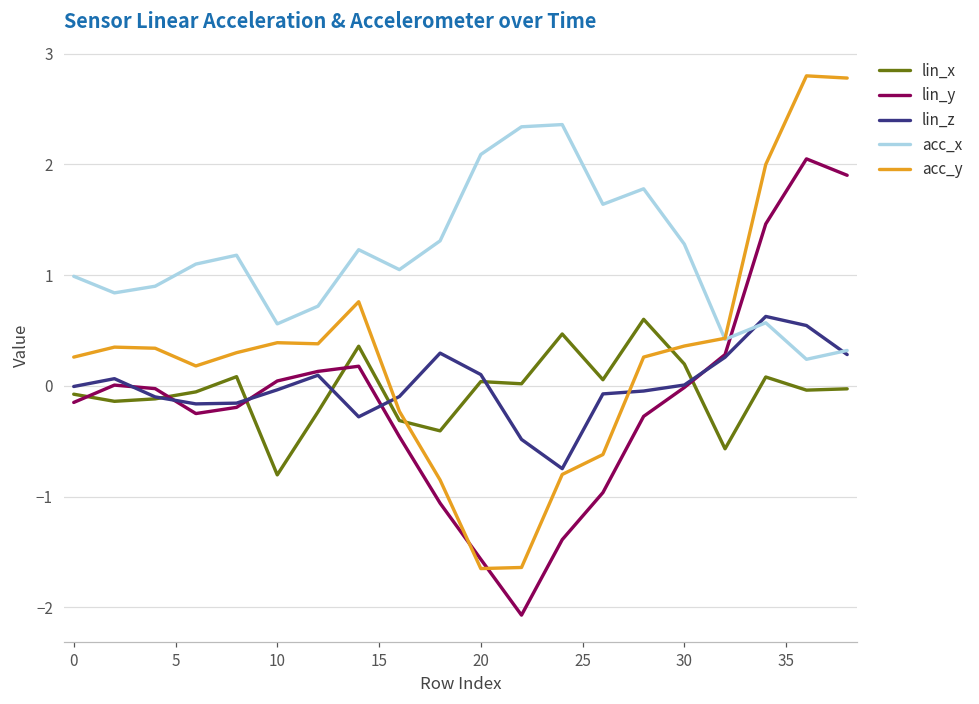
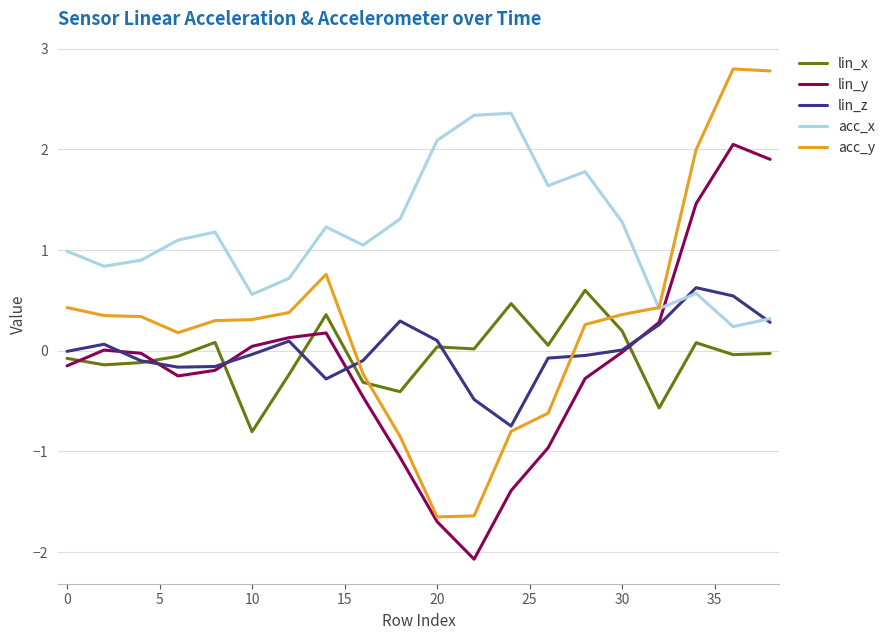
acc_y, 0: 0.26 -> 0.43
acc_y, 10: 0.39 -> 0.31
lin_y, 20: -1.57 -> -1.70
